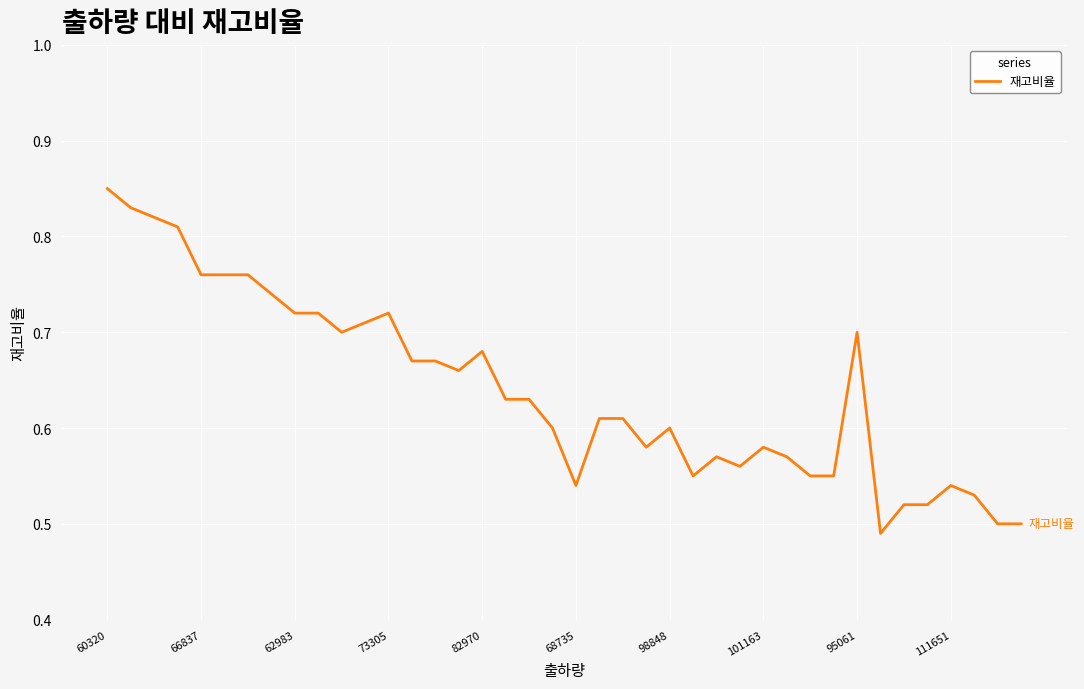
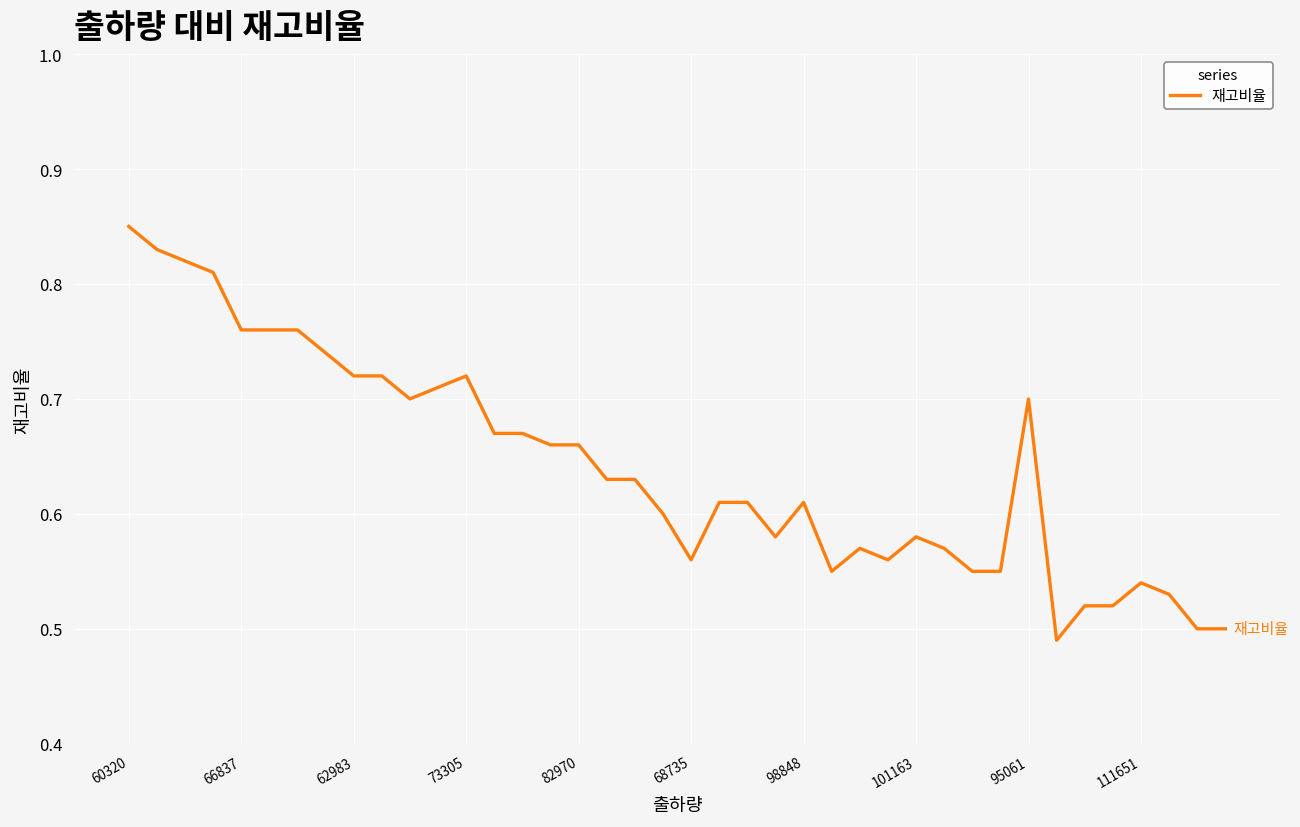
82970: 0.68 -> 0.66
68735: 0.54 -> 0.56
98848: 0.60 -> 0.61
